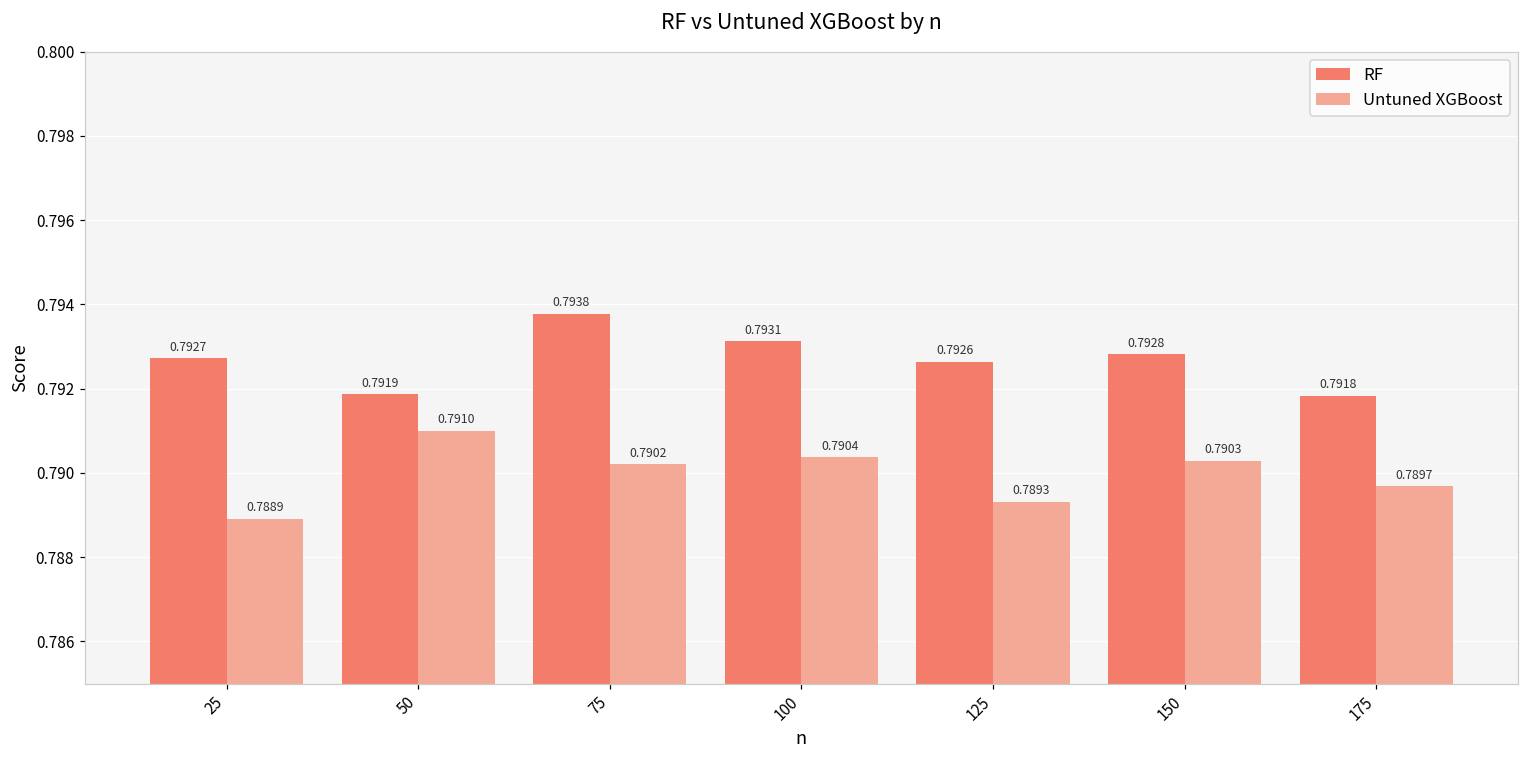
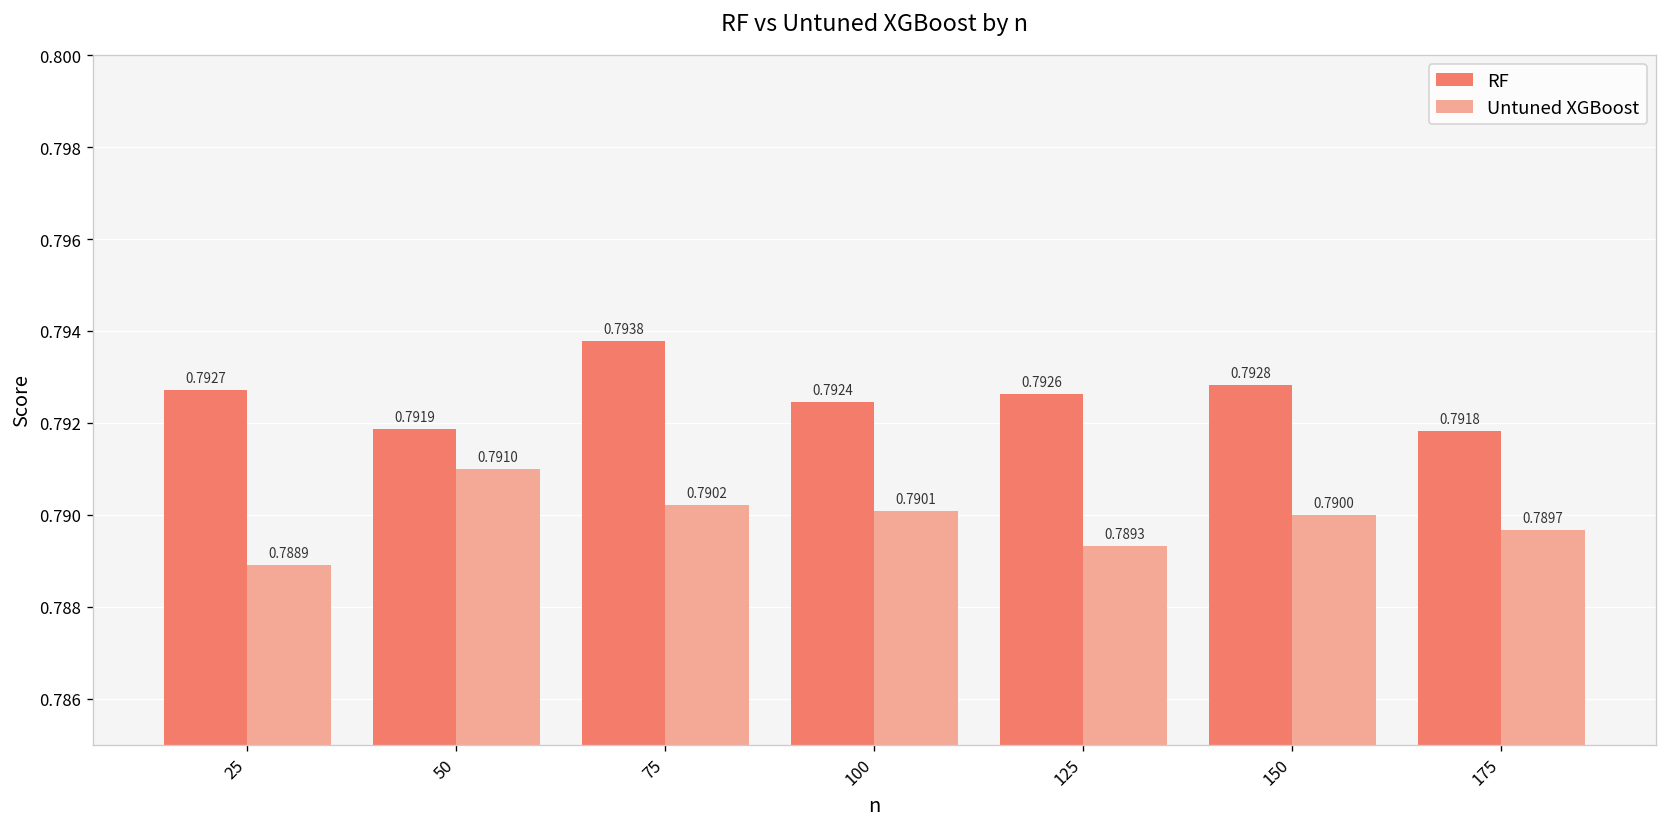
RF, 100: 0.7931 -> 0.7924
Untuned XGBoost, 100: 0.7904 -> 0.7901
Untuned XGBoost, 150: 0.7903 -> 0.7900
